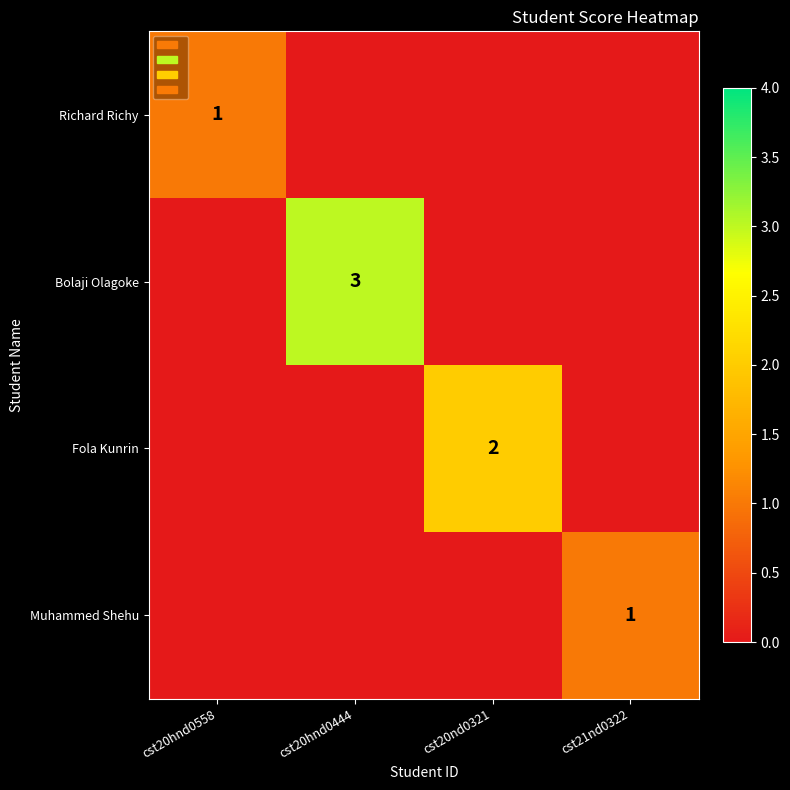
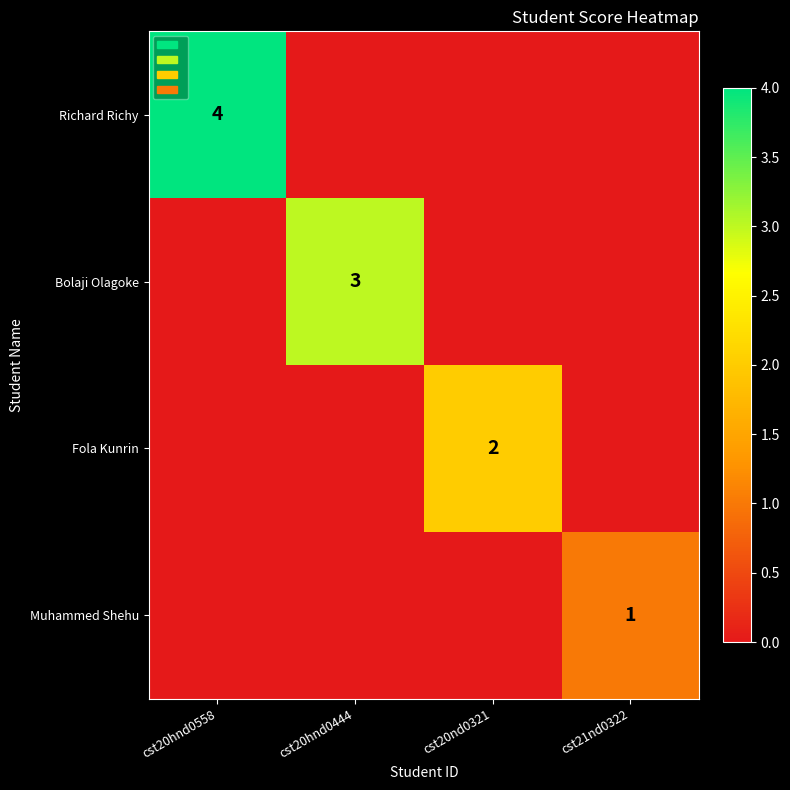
Richard Richy, cst20hnd0558: 1 -> 4
